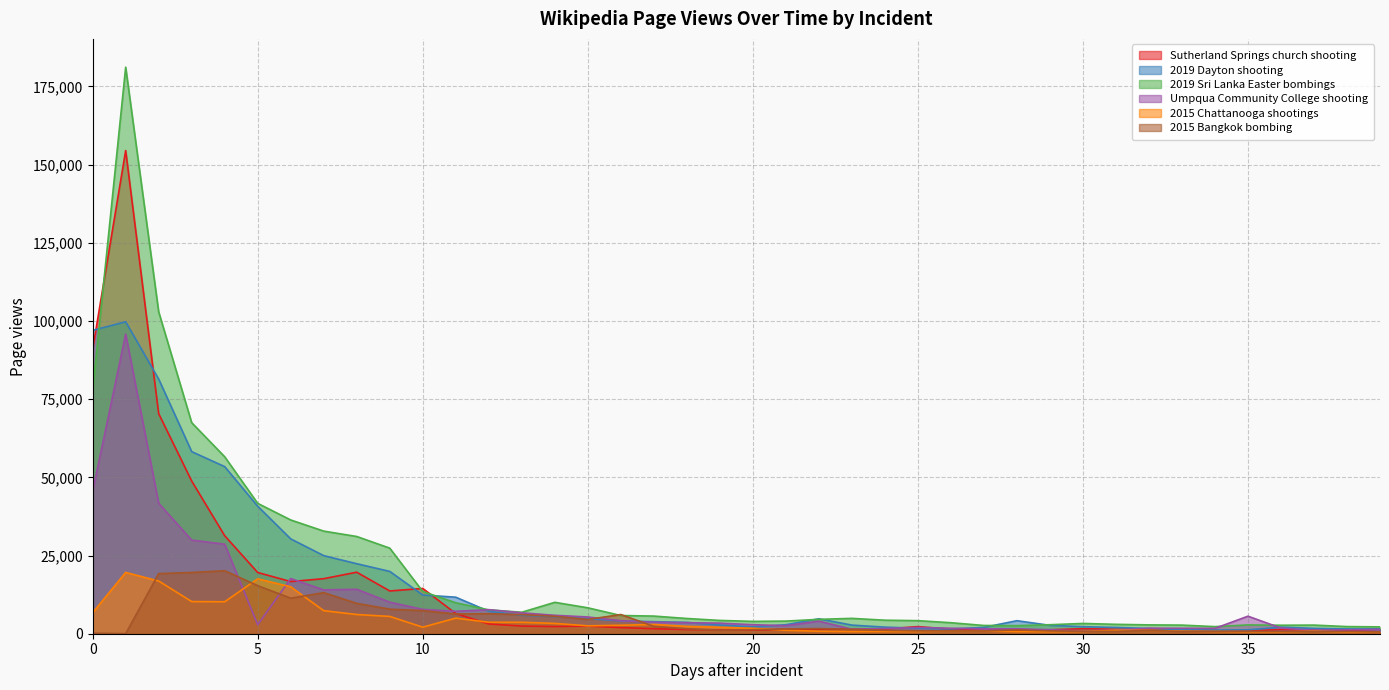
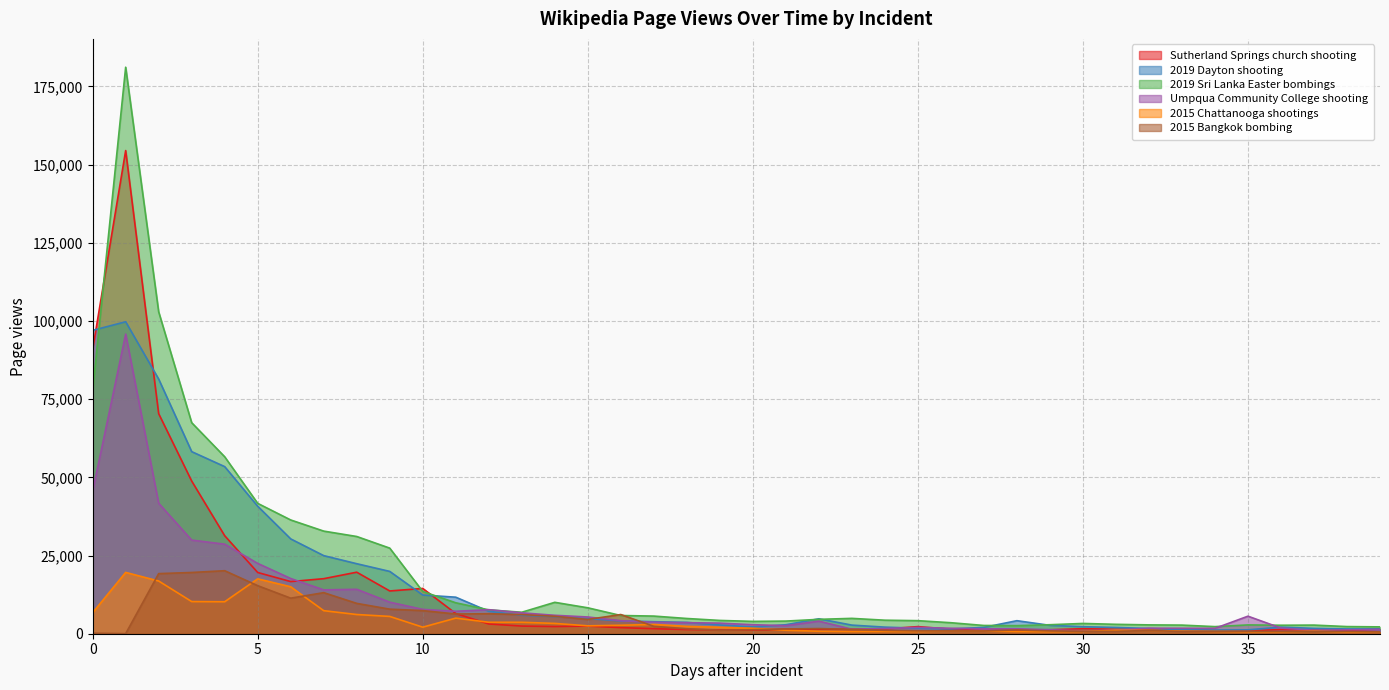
Umpqua Community College shooting, 5: 3,000 -> 22,000
